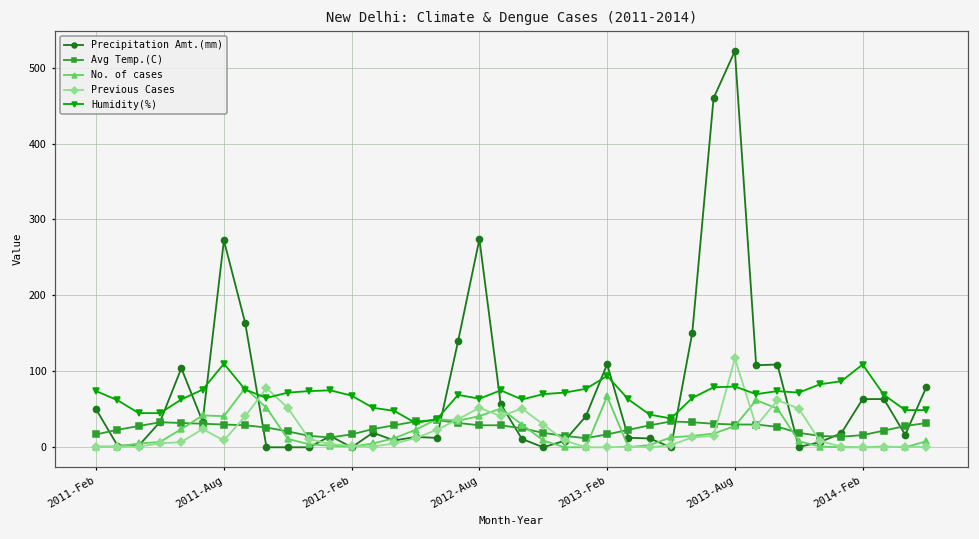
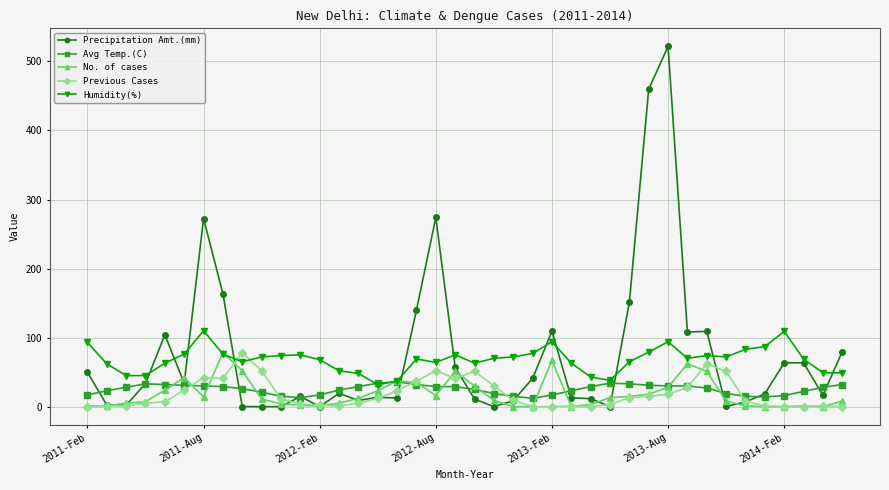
Humidity(%), 2011-Feb: 70 -> 90
No. of cases, 2011-Aug: 40 -> 10
Previous Cases, 2011-Aug: 10 -> 40
No. of cases, 2012-Aug: 40 -> 20
Previous Cases, 2013-Aug: 120 -> 20
Humidity(%), 2013-Aug: 80 -> 90
